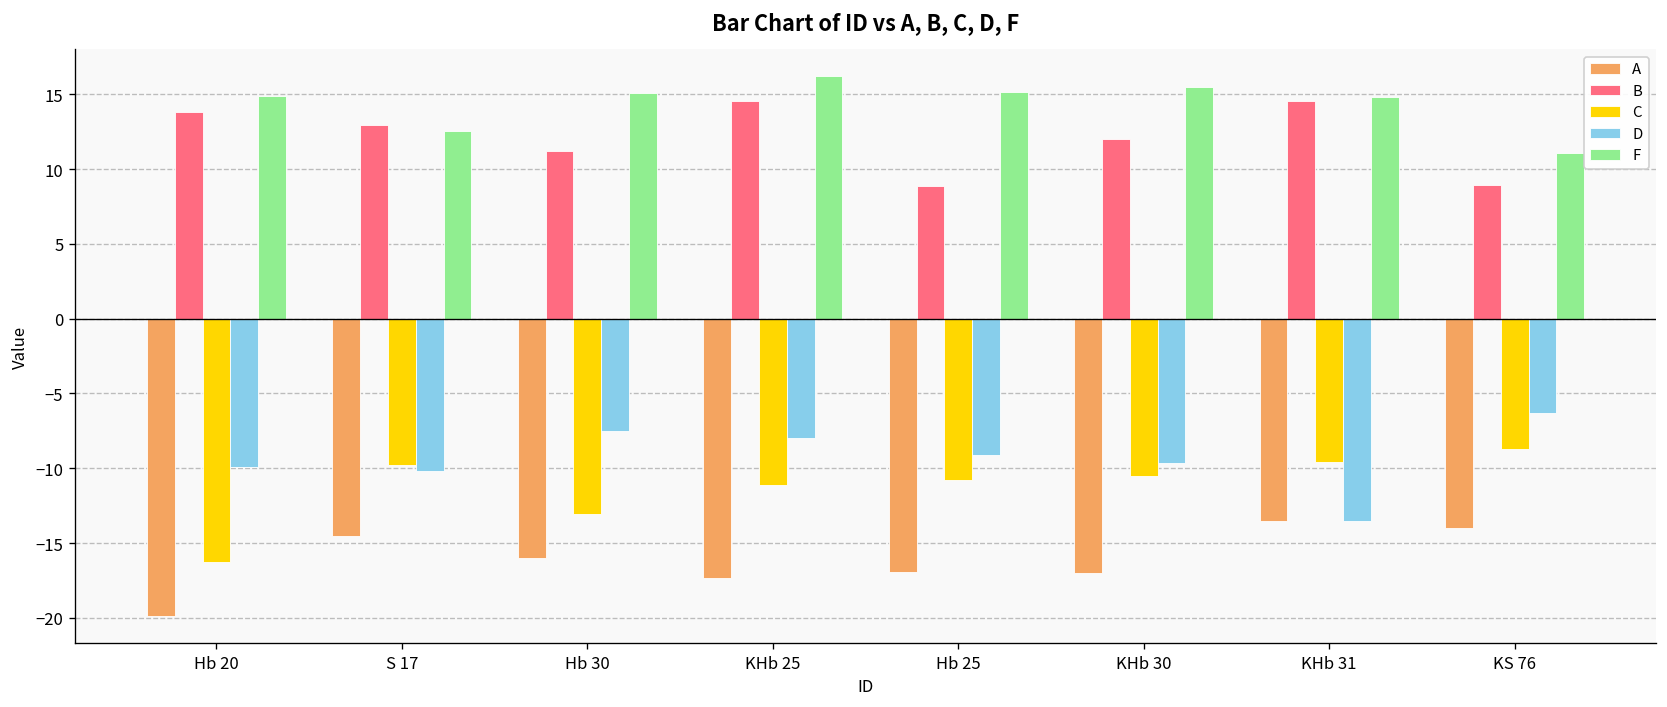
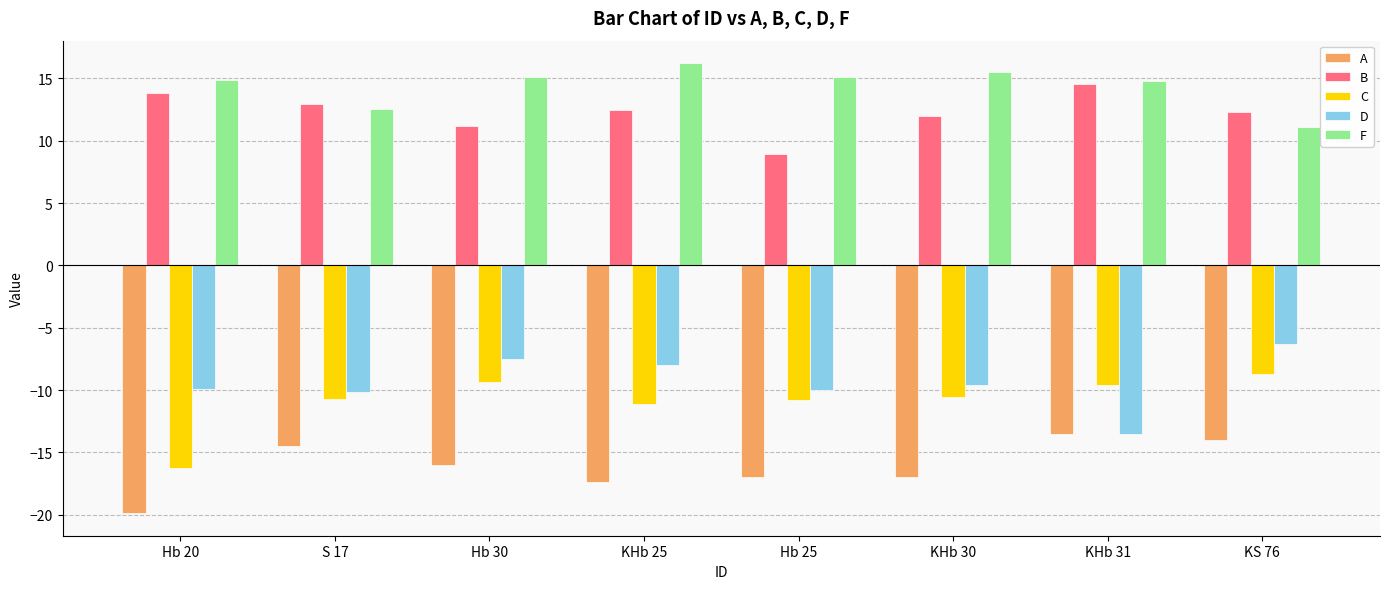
C, S 17: -9.8 -> -10.7
C, Hb 30: -13.1 -> -9.4
B, KHb 25: 14.5 -> 12.5
D, Hb 25: -9.1 -> -10.0
B, KS 76: 8.9 -> 12.3
